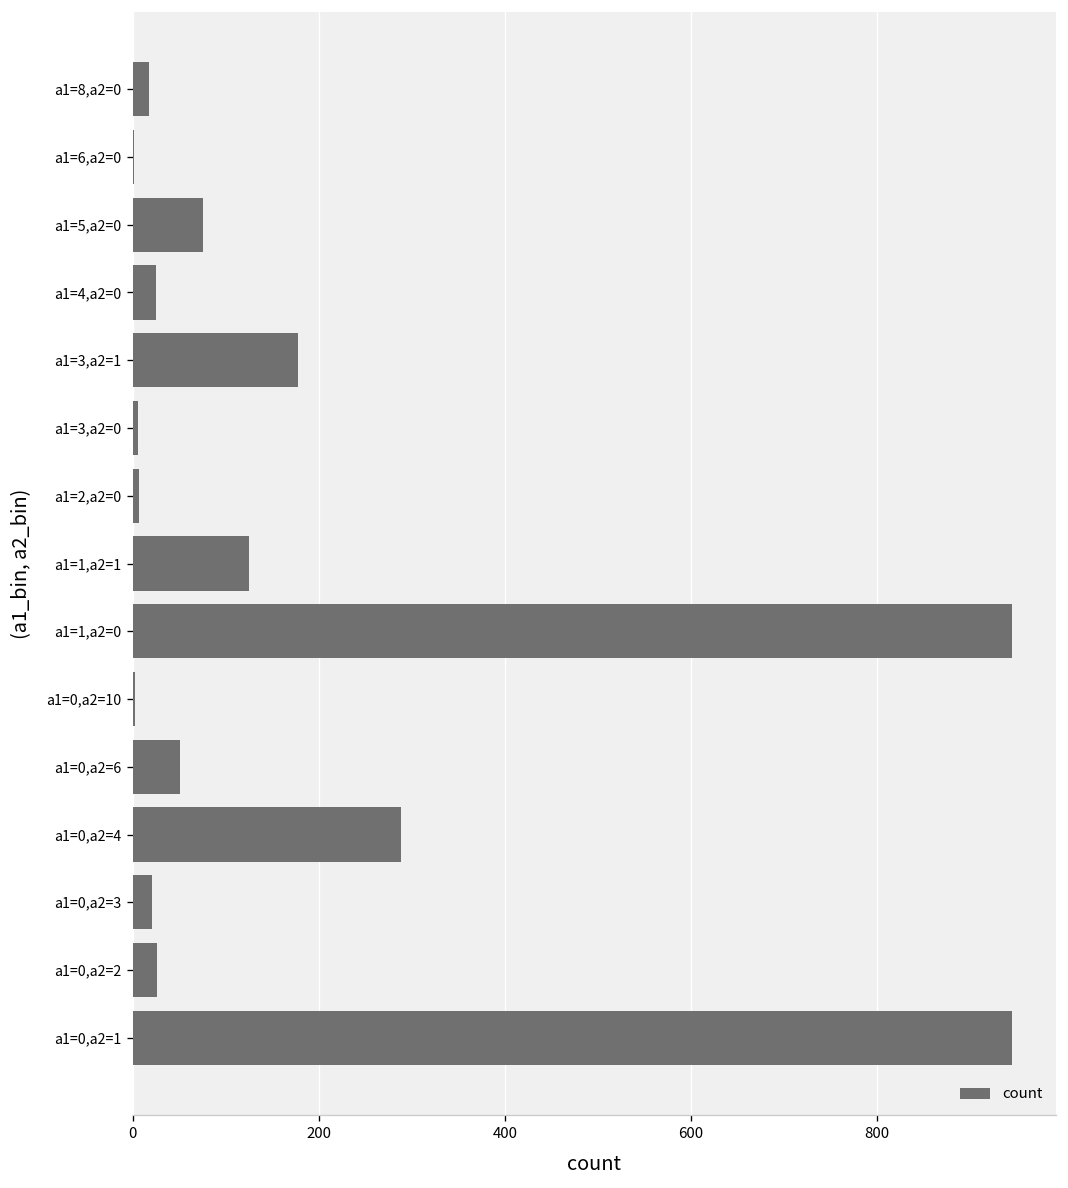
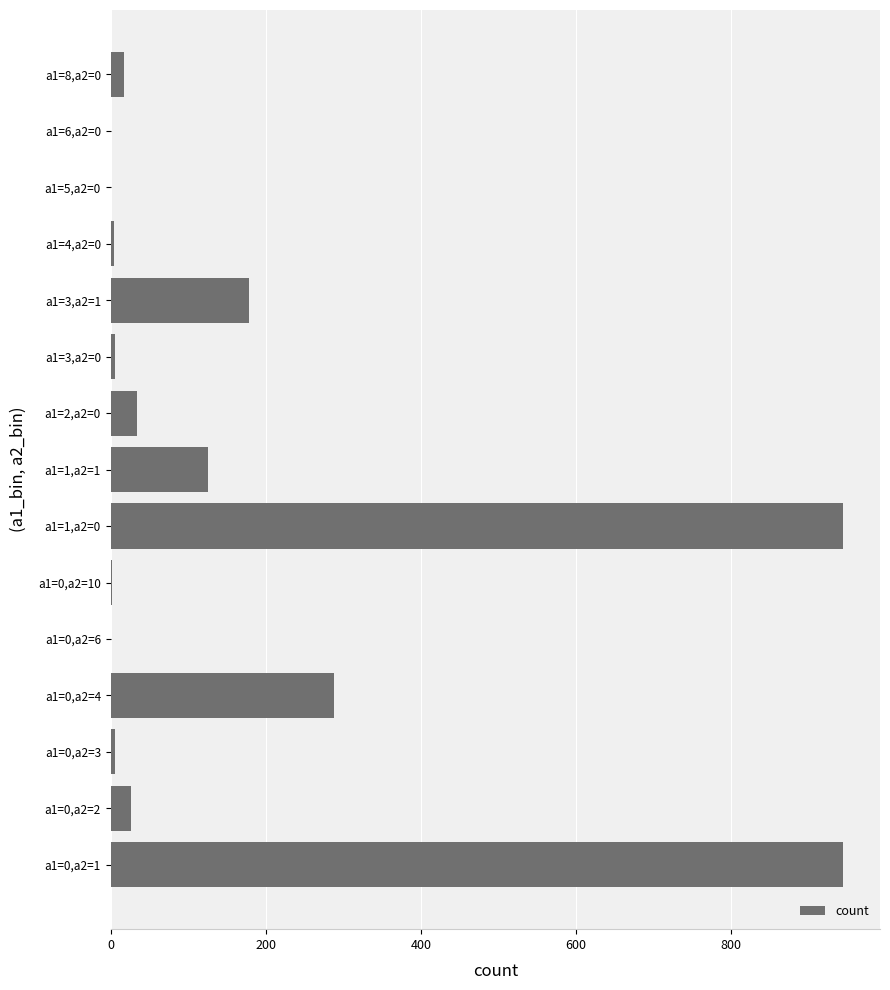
a1=5,a2=0: 80 -> 0
a1=4,a2=0: 30 -> 0
a1=2,a2=0: 10 -> 30
a1=0,a2=6: 50 -> 0
a1=0,a2=3: 20 -> 10
